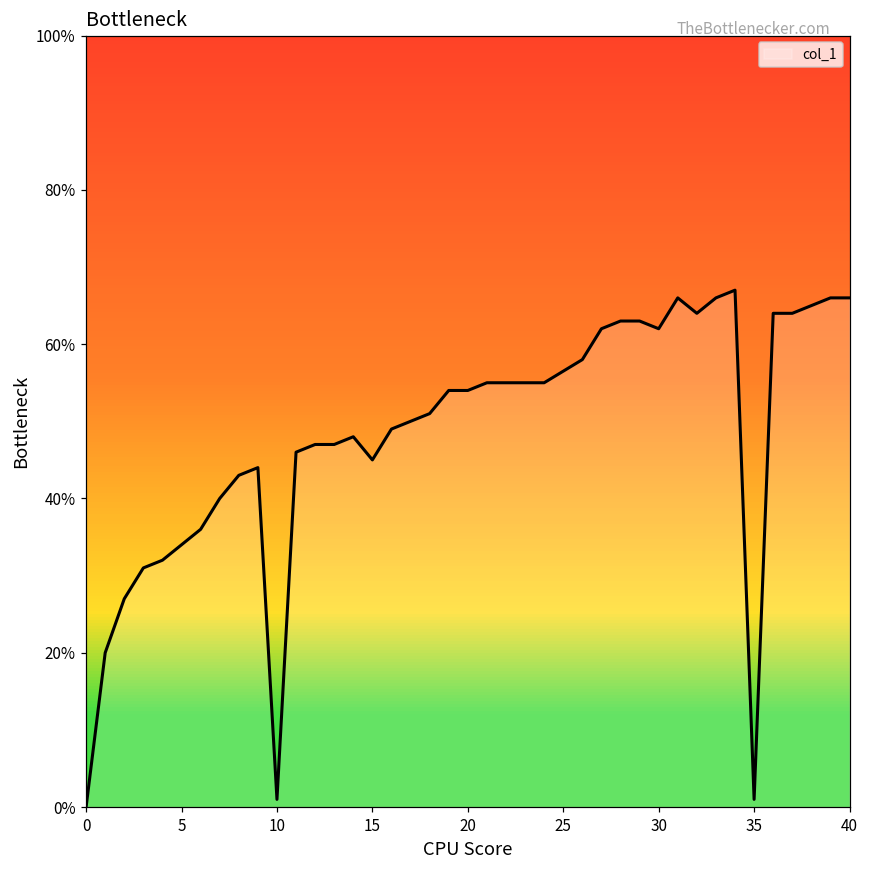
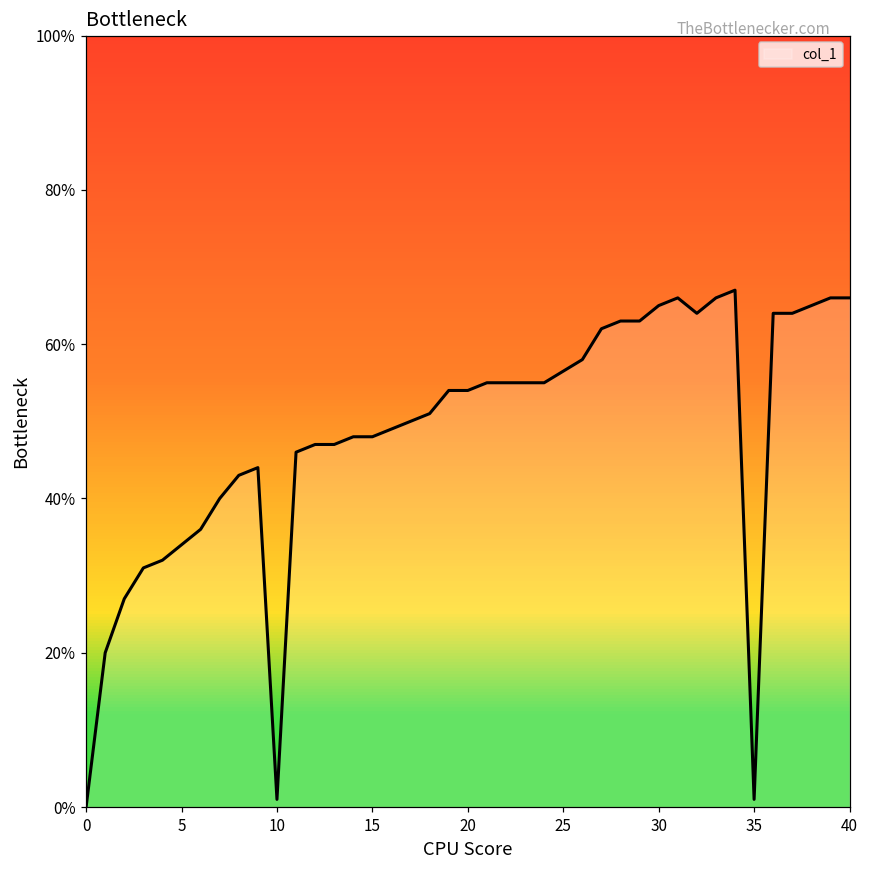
15: 45% -> 48%
30: 62% -> 65%
